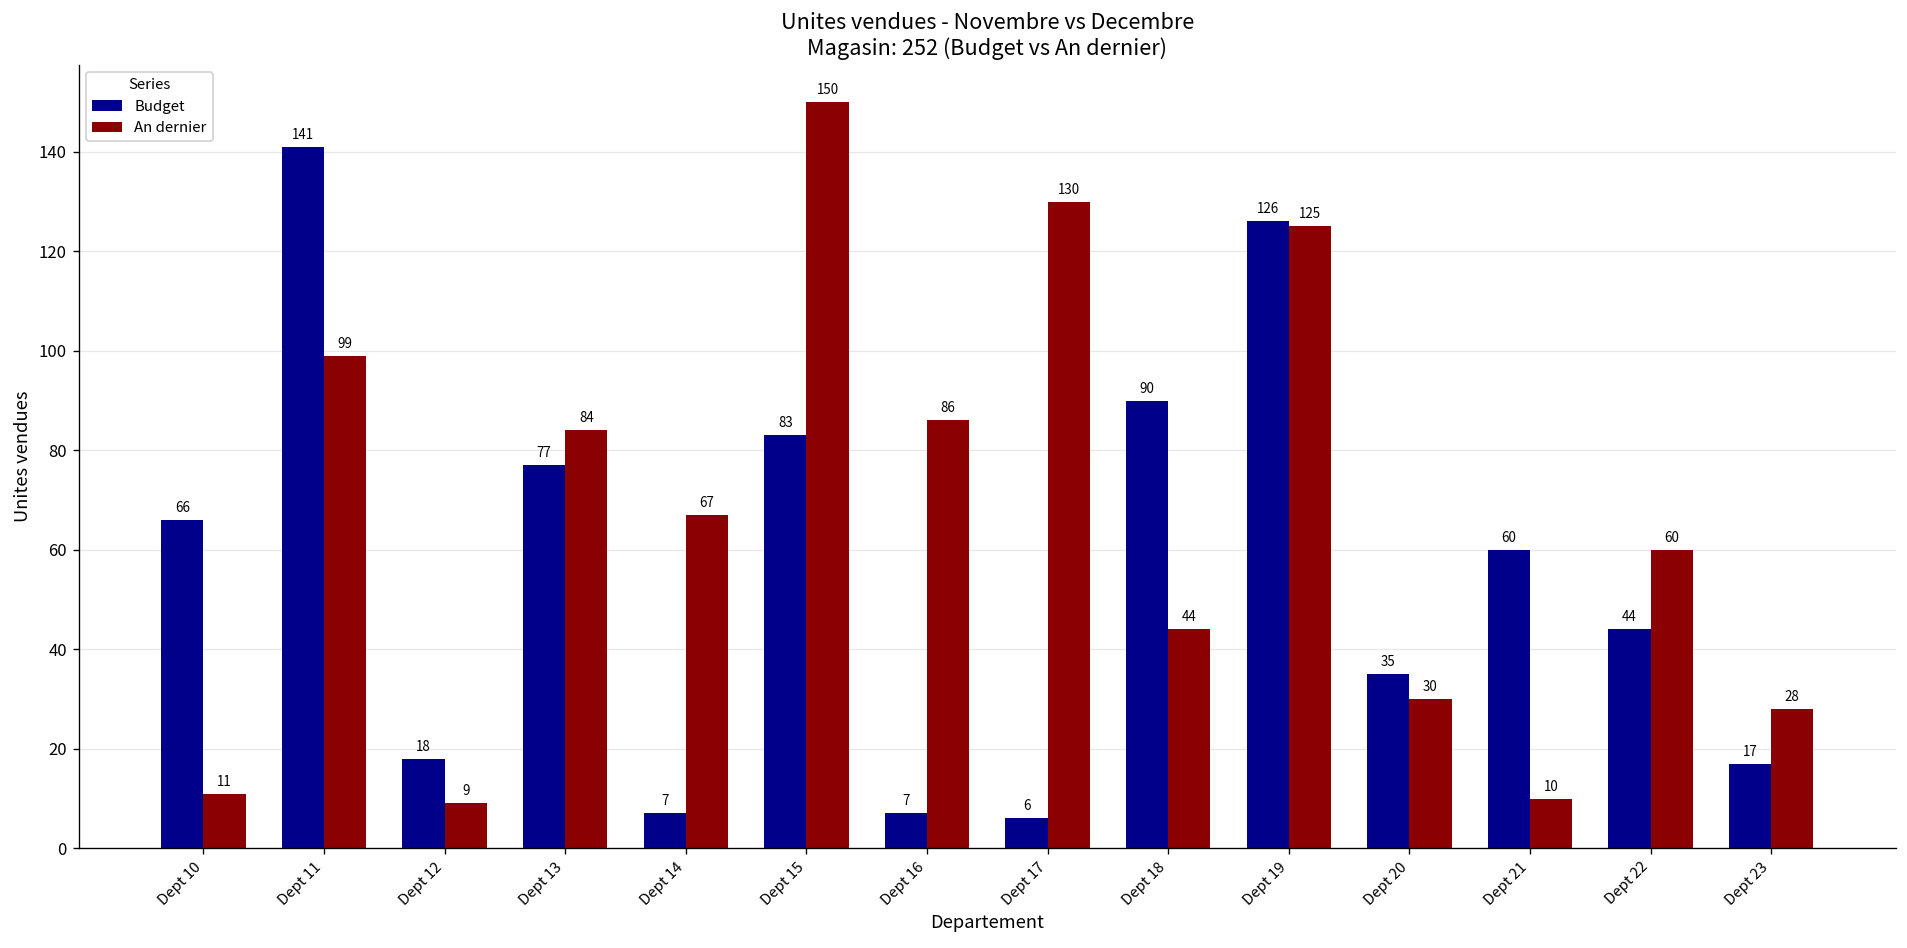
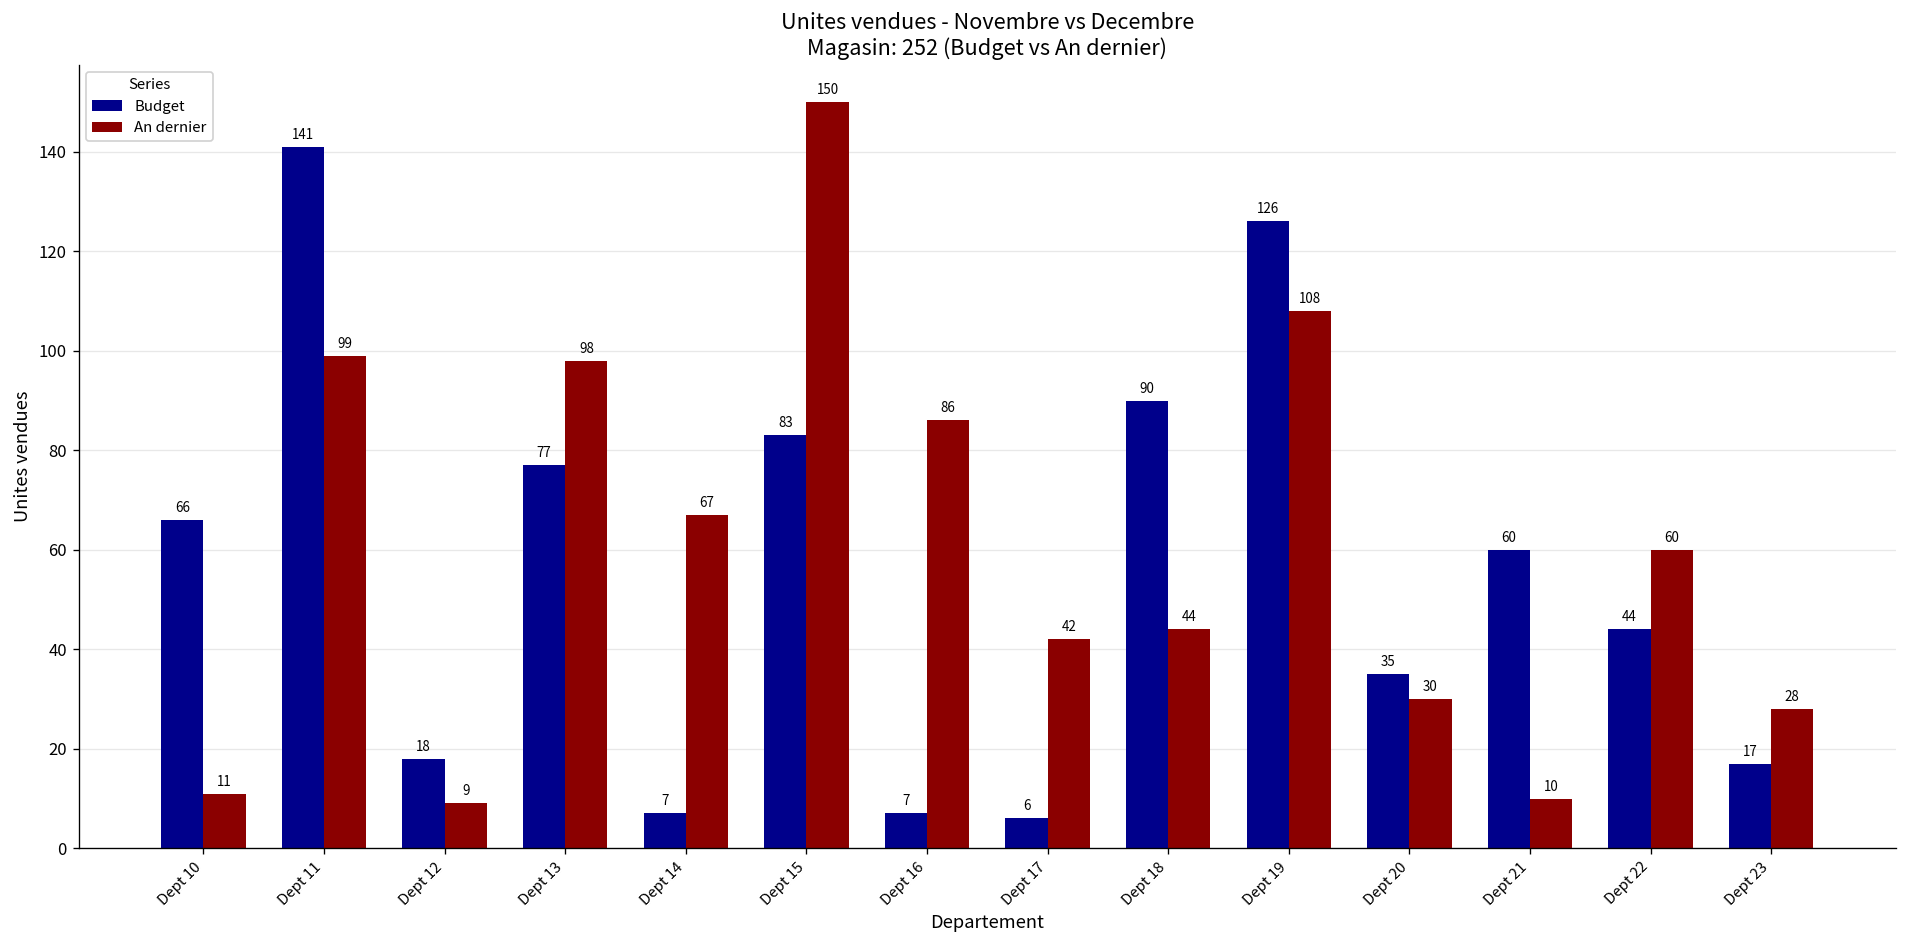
An dernier, Dept 13: 84 -> 98
An dernier, Dept 17: 130 -> 42
An dernier, Dept 19: 125 -> 108
